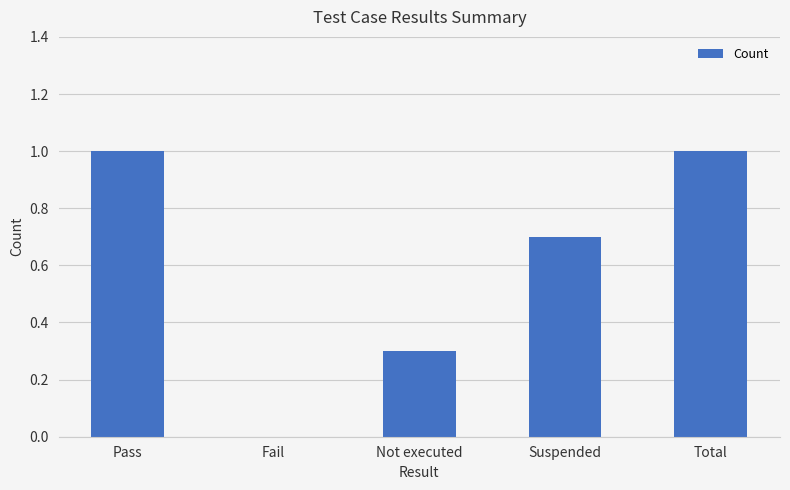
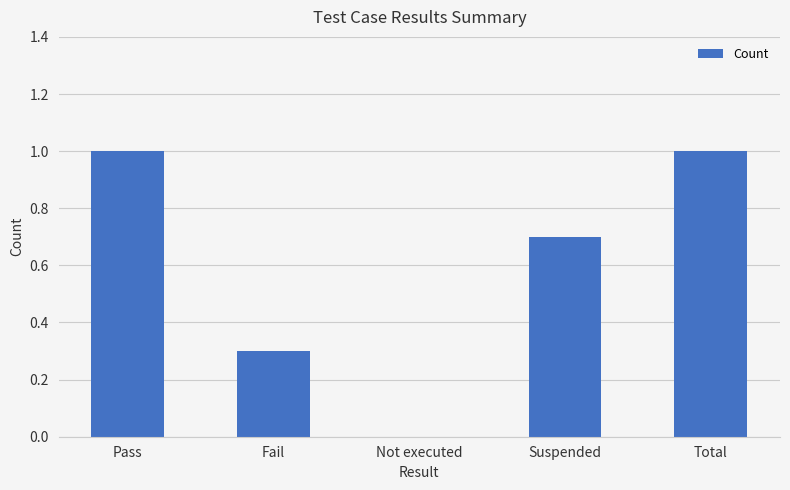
Fail: 0.0 -> 0.3
Not executed: 0.3 -> 0.0
